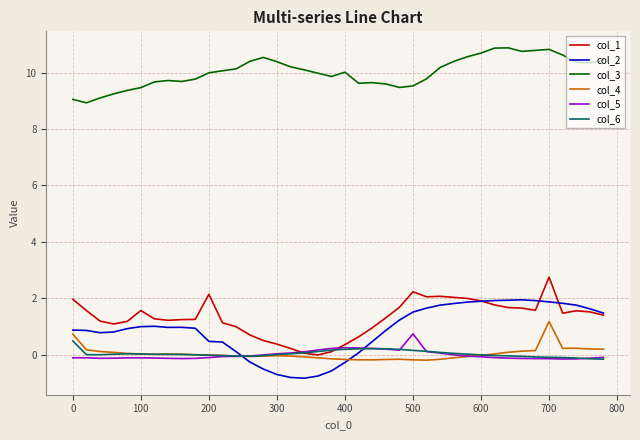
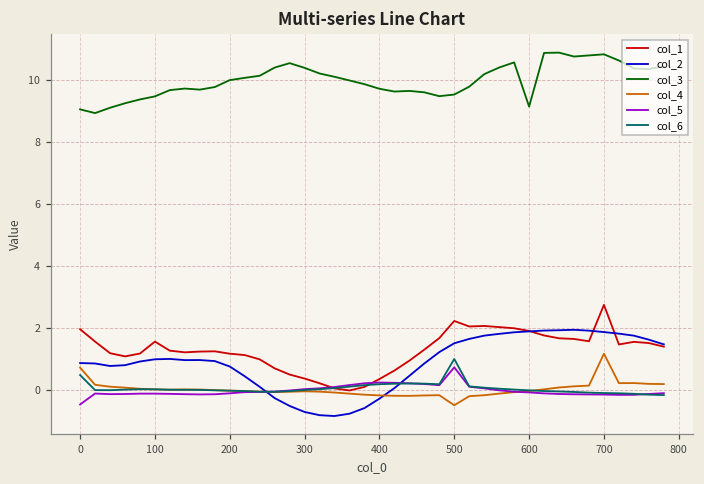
col_5, 0: -0.1 -> -0.5
col_1, 200: 2.1 -> 1.2
col_2, 200: 0.5 -> 0.8
col_3, 400: 10.0 -> 9.7
col_4, 500: -0.2 -> -0.5
col_6, 500: 0.1 -> 1.0
col_3, 600: 10.7 -> 9.1
